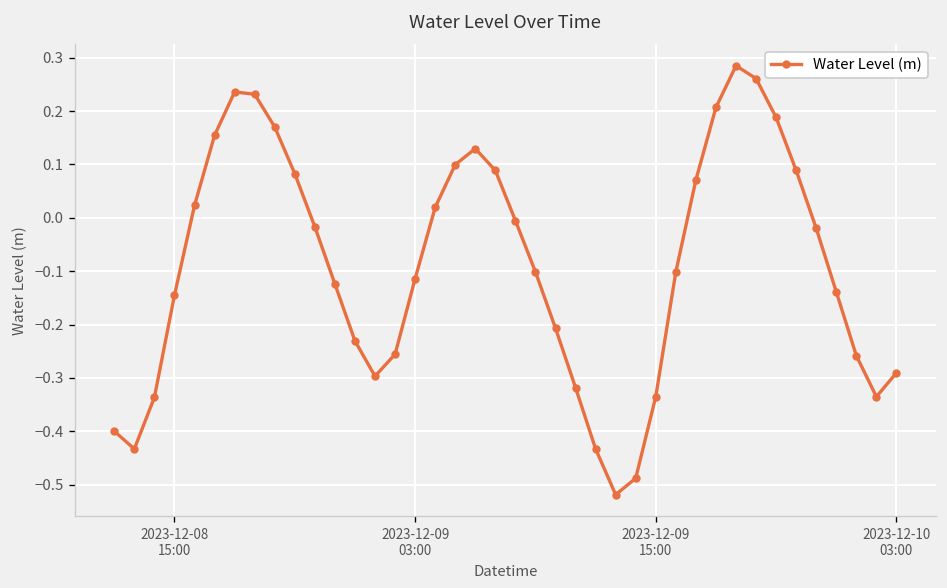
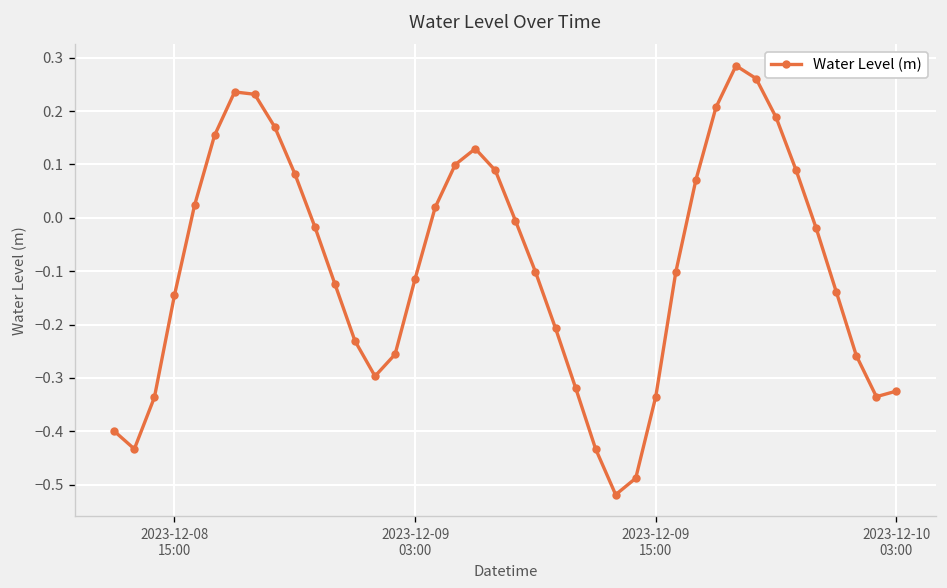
2023-12-10 03:00: -0.29 -> -0.32
